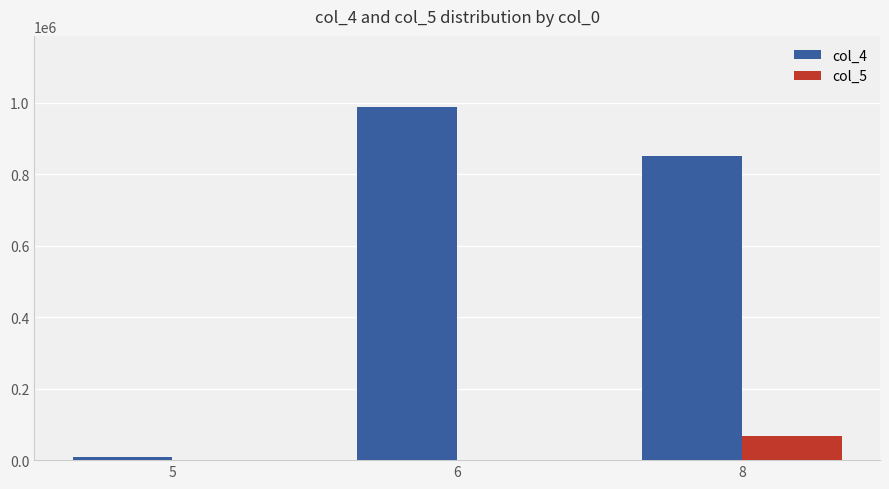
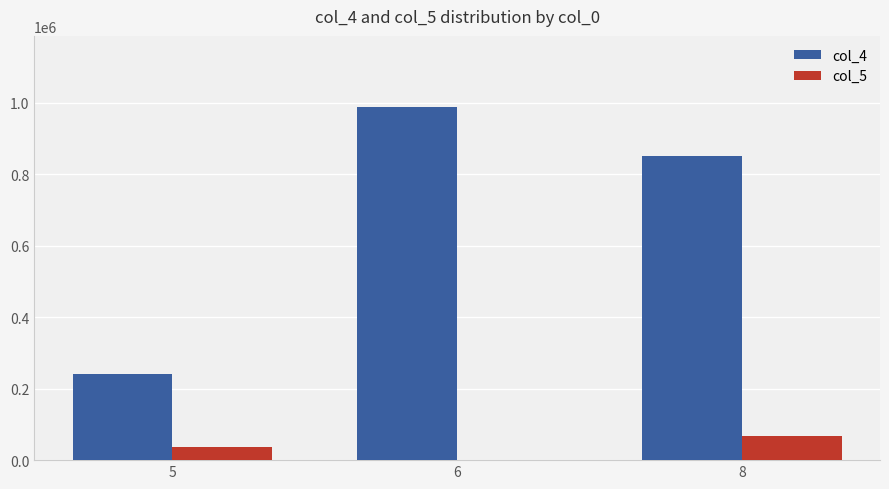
col_4, 5: 10000 -> 240000
col_5, 5: 0 -> 40000
